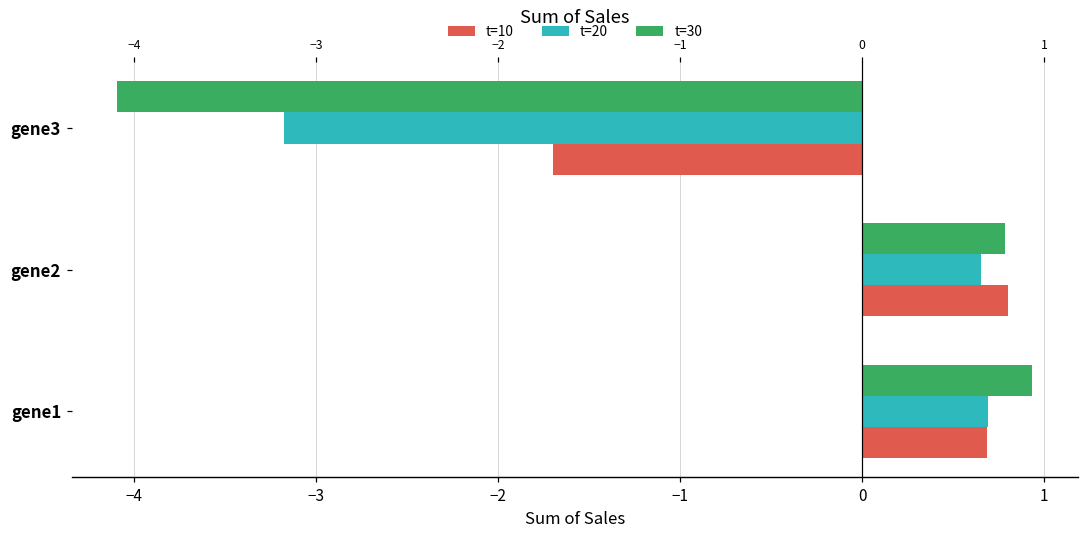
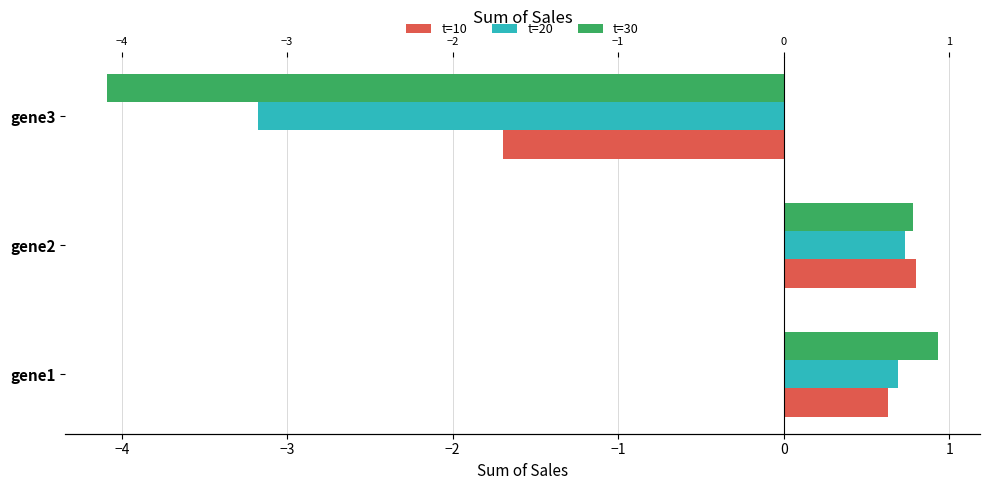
t=20, gene2: 0.65 -> 0.73
t=10, gene1: 0.69 -> 0.63
